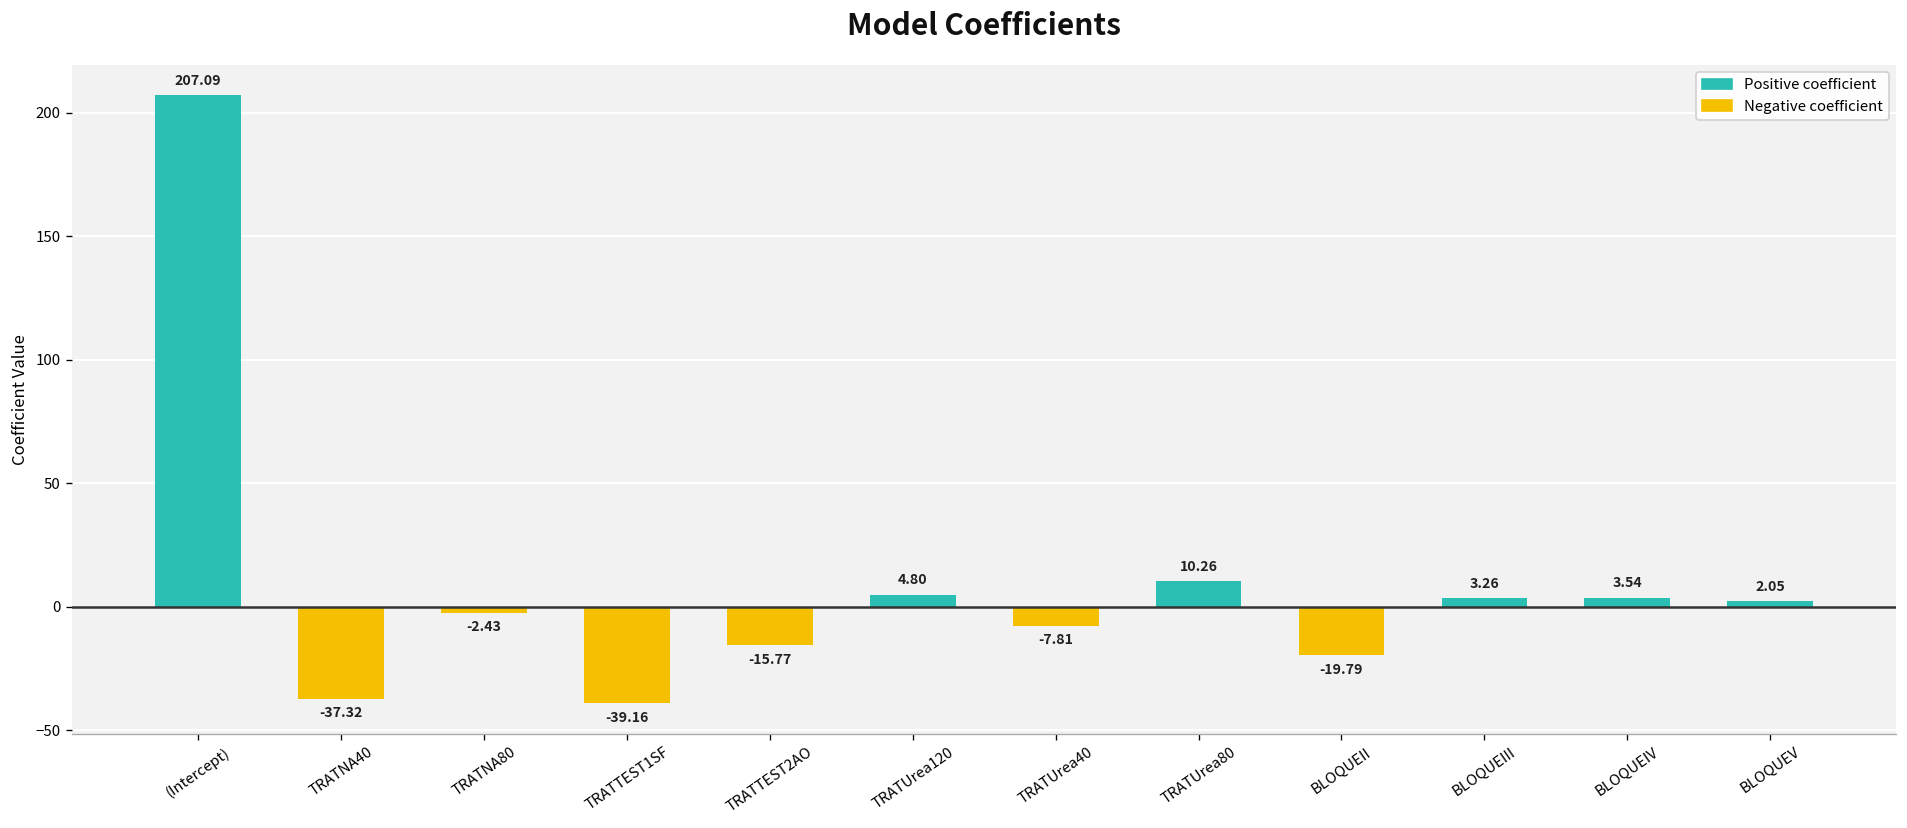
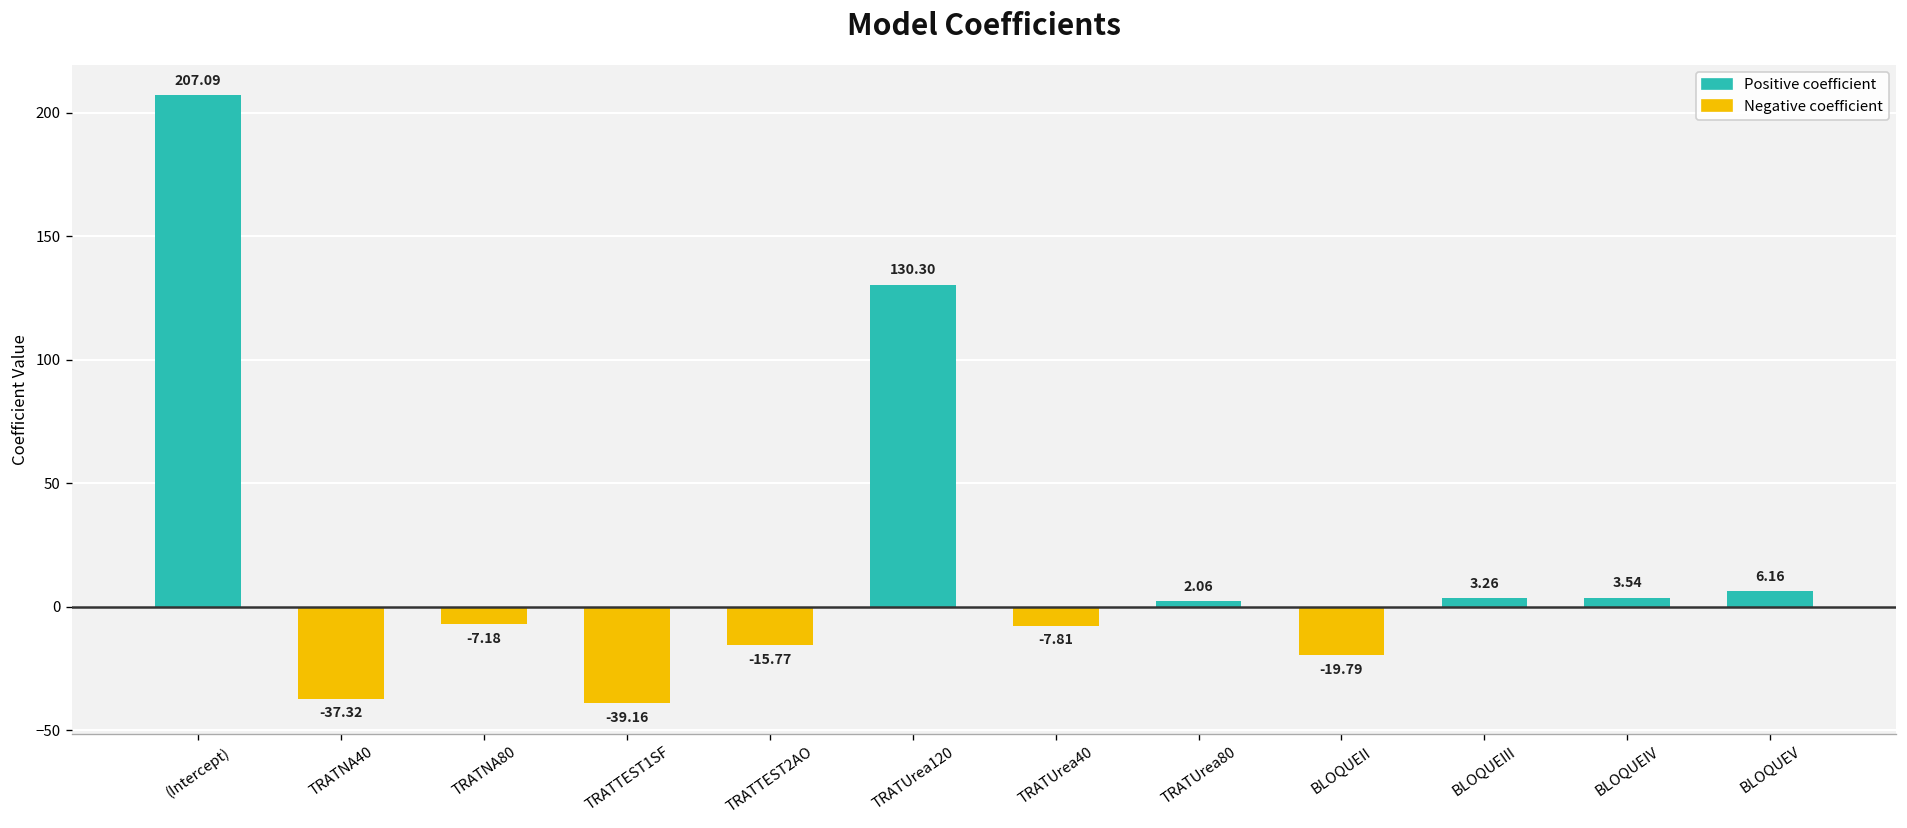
TRATNA80: -2.43 -> -7.18
TRATUrea120: 4.80 -> 130.30
TRATUrea80: 10.26 -> 2.06
BLOQUEV: 2.05 -> 6.16
